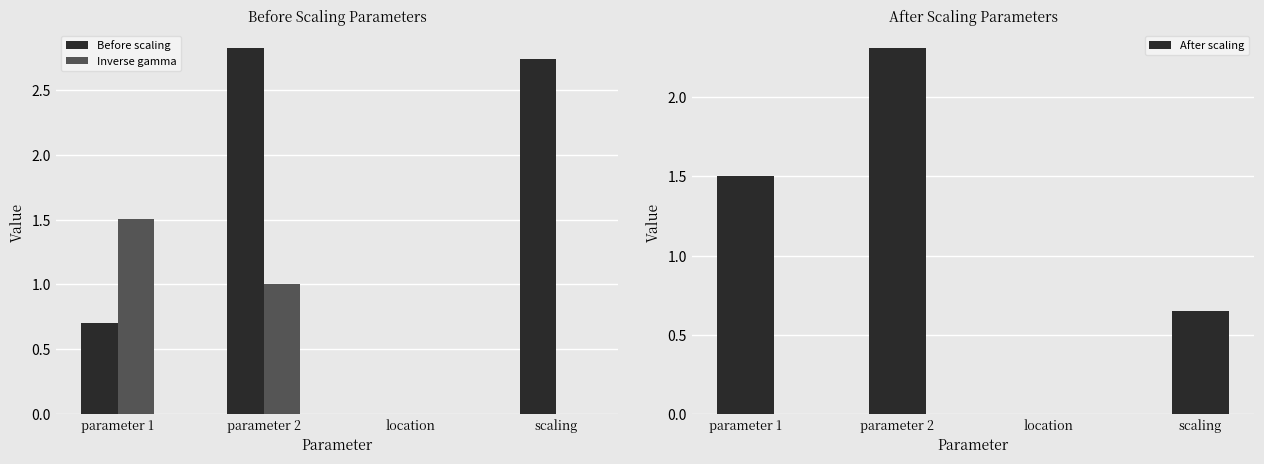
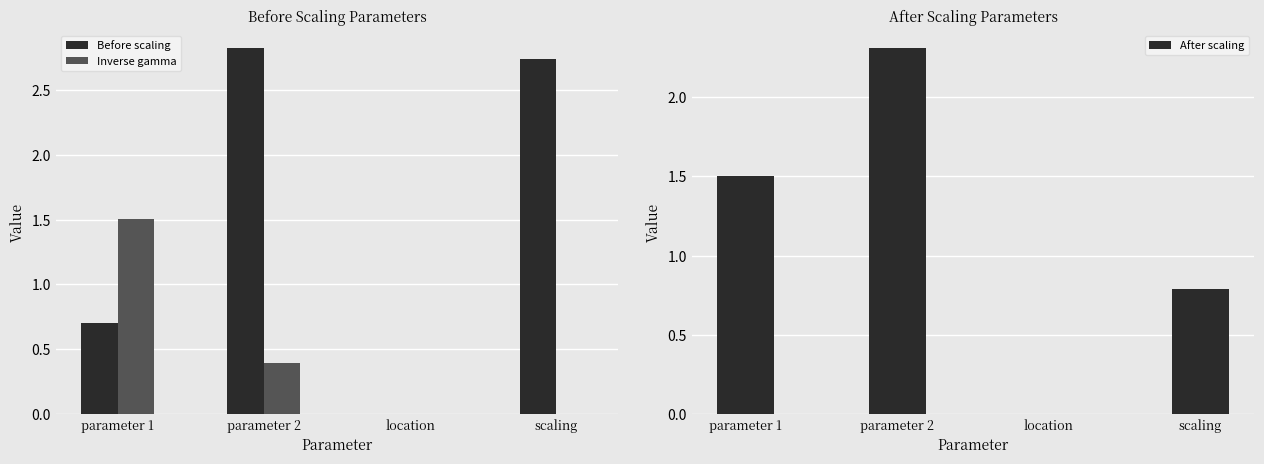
Before Scaling Parameters, Inverse gamma, parameter 2: 1.00 -> 0.39
After Scaling Parameters, scaling: 0.65 -> 0.79
